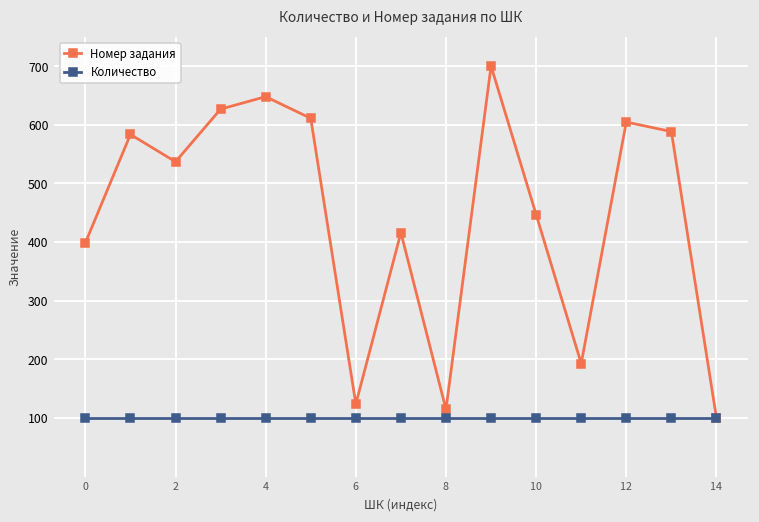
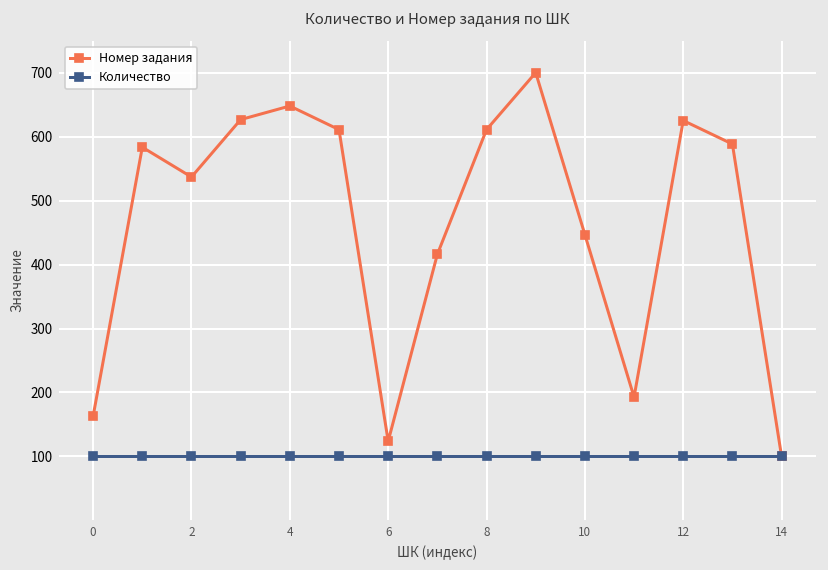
Номер задания, 0: 400 -> 160
Номер задания, 8: 110 -> 610
Номер задания, 12: 600 -> 630
